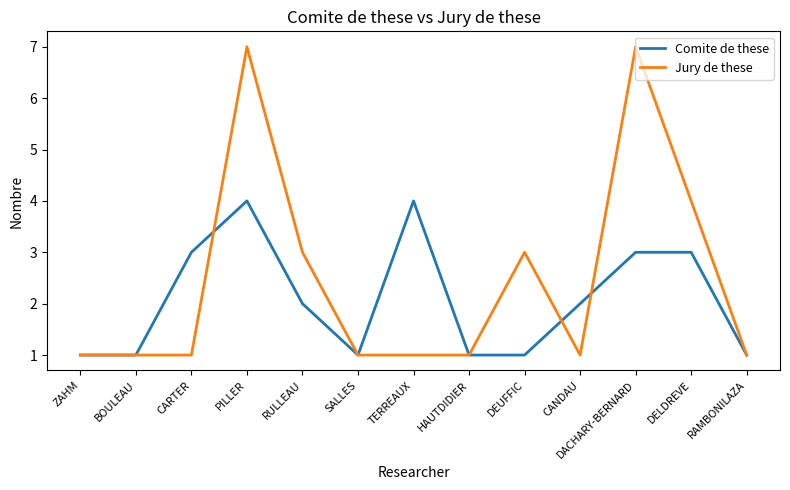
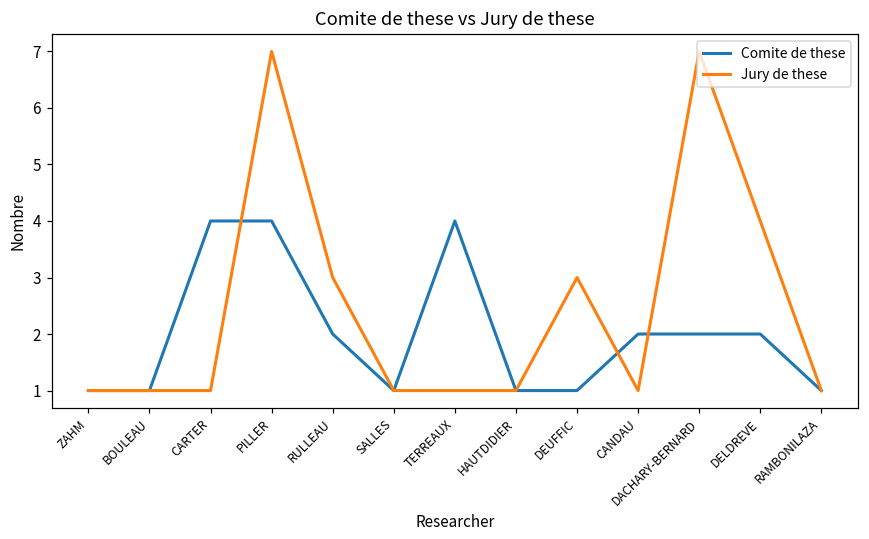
Comite de these, CARTER: 3 -> 4
Comite de these, DACHARY-BERNARD: 3 -> 2
Comite de these, DELDREVE: 3 -> 2
